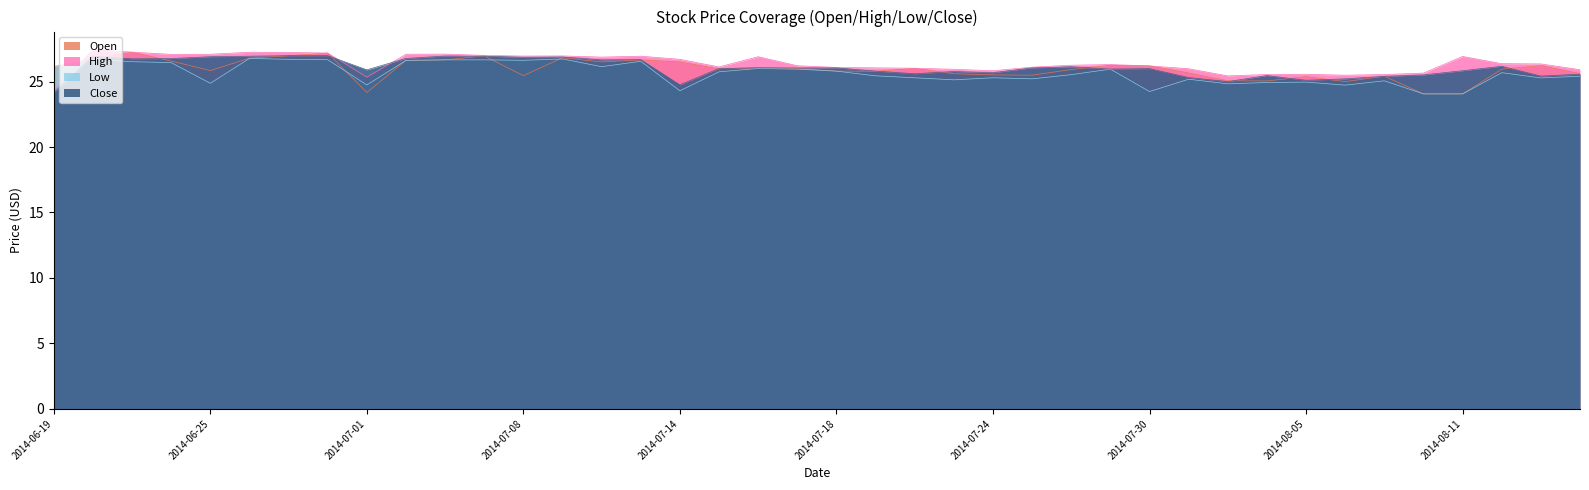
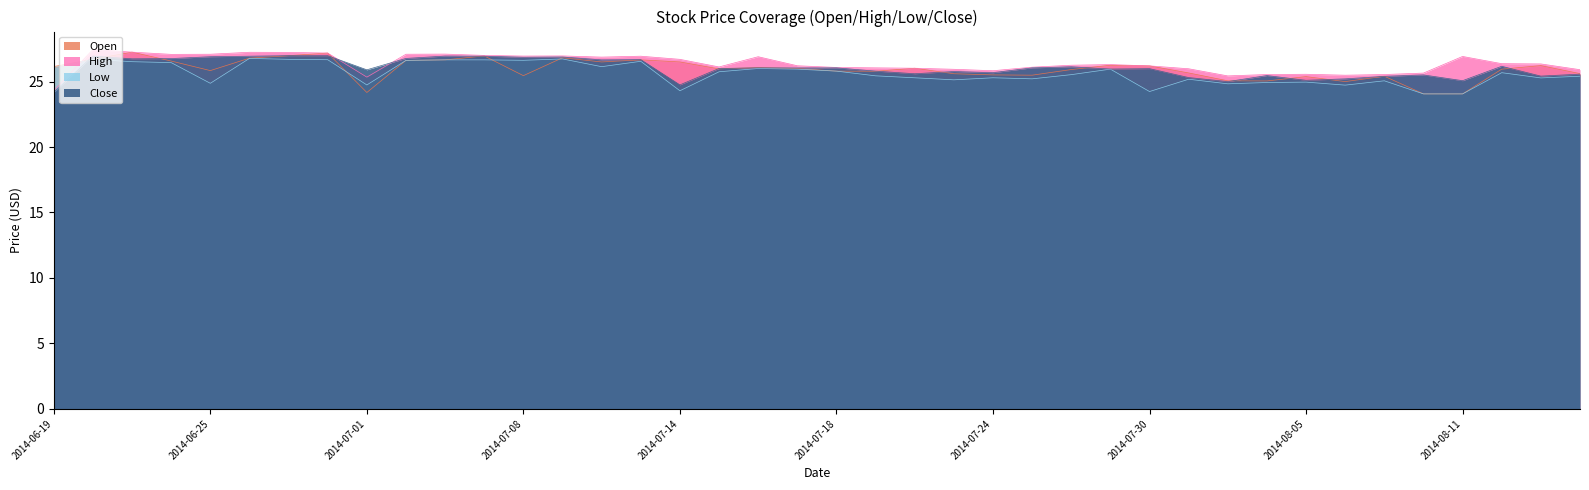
Close, 2014-08-11: 25.8 -> 25.1
